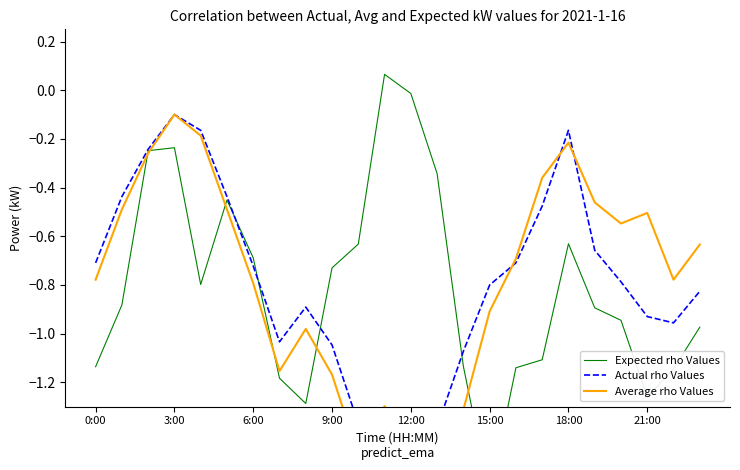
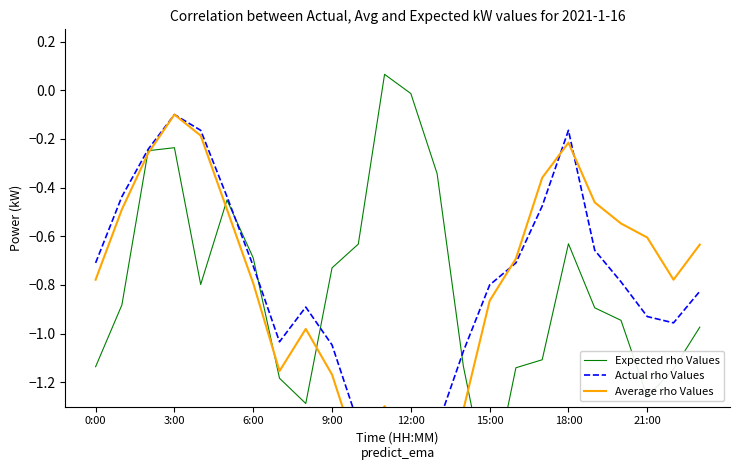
Average rho Values, 15:00: -0.91 -> -0.86
Average rho Values, 21:00: -0.50 -> -0.61
